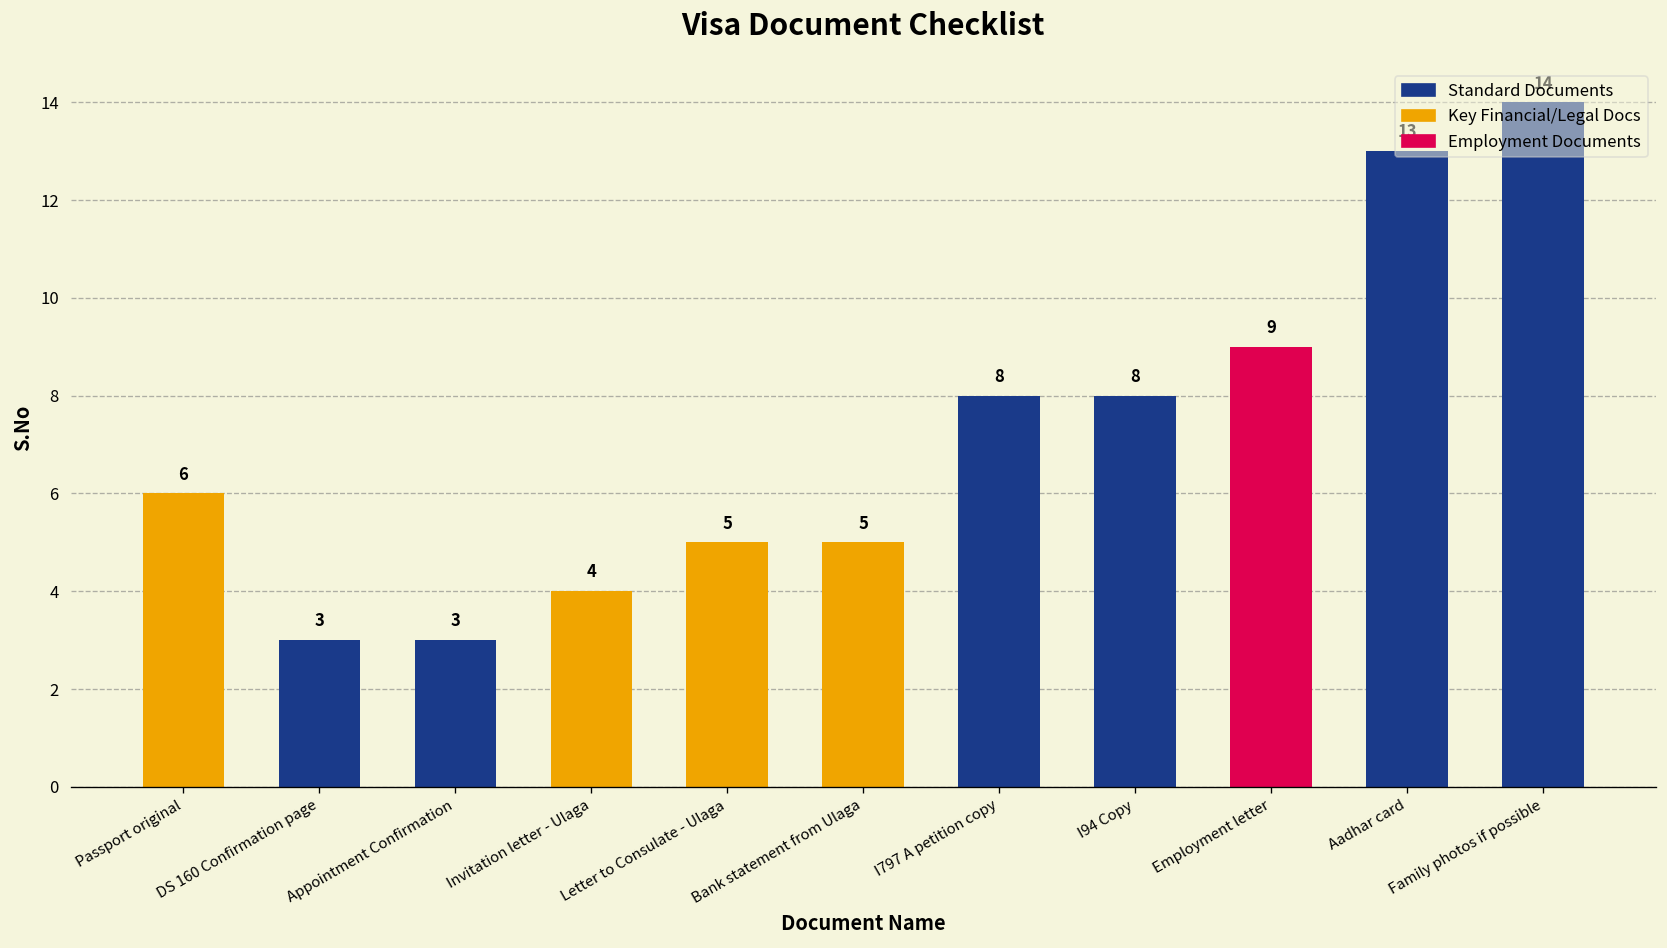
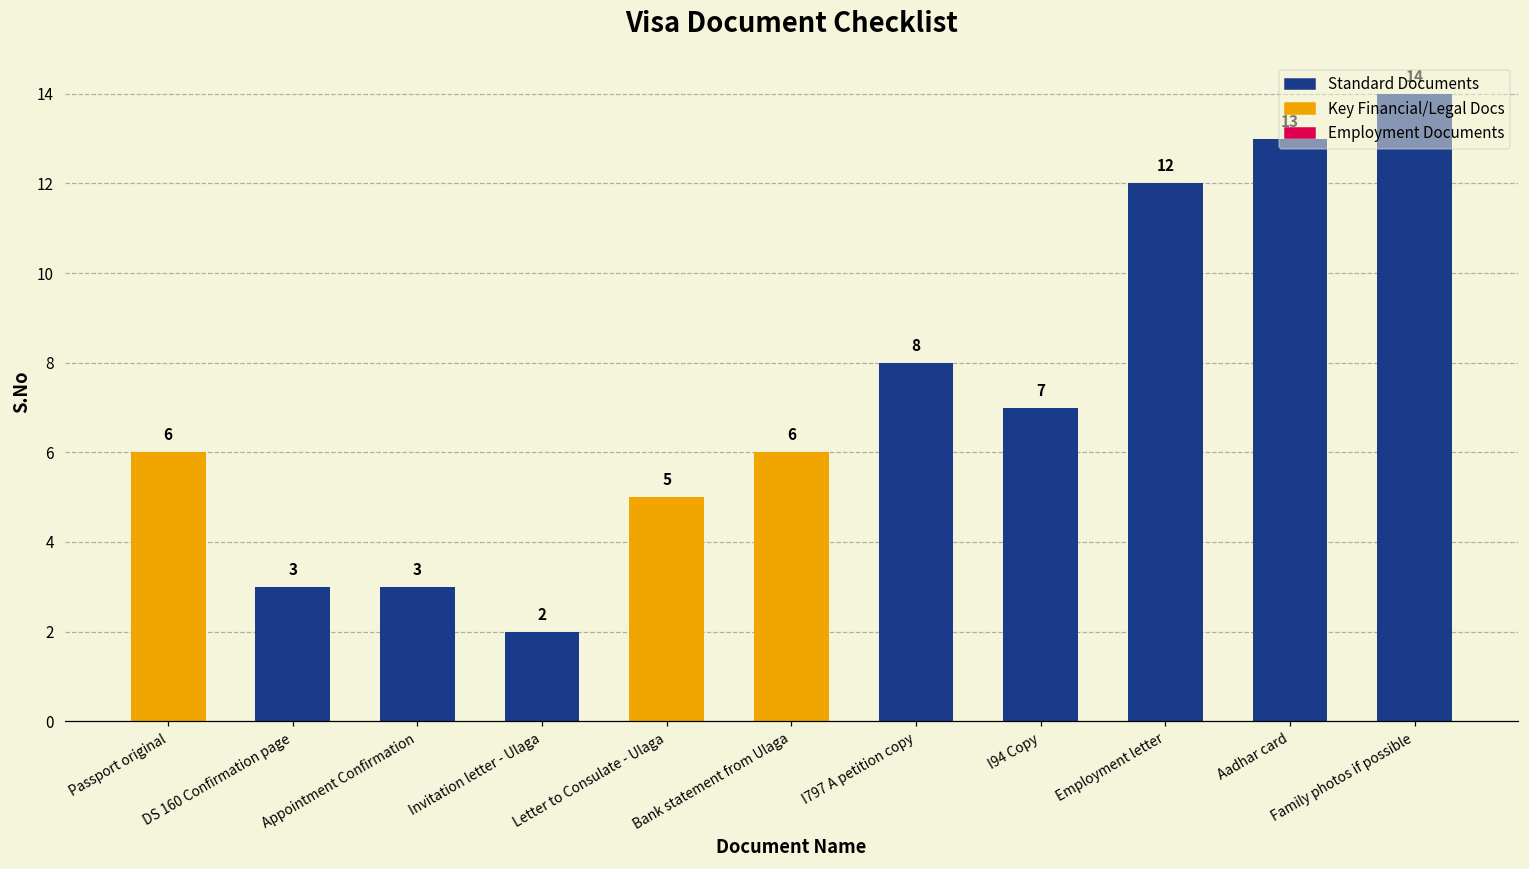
Invitation letter - Ulaga: 4 -> 2
Bank statement from Ulaga: 5 -> 6
I94 Copy: 8 -> 7
Employment letter: 9 -> 12
